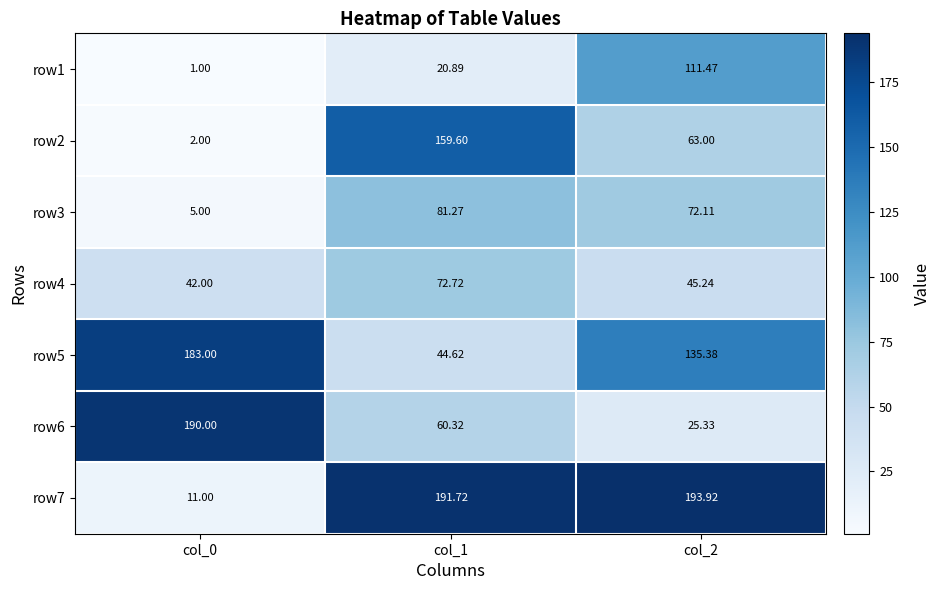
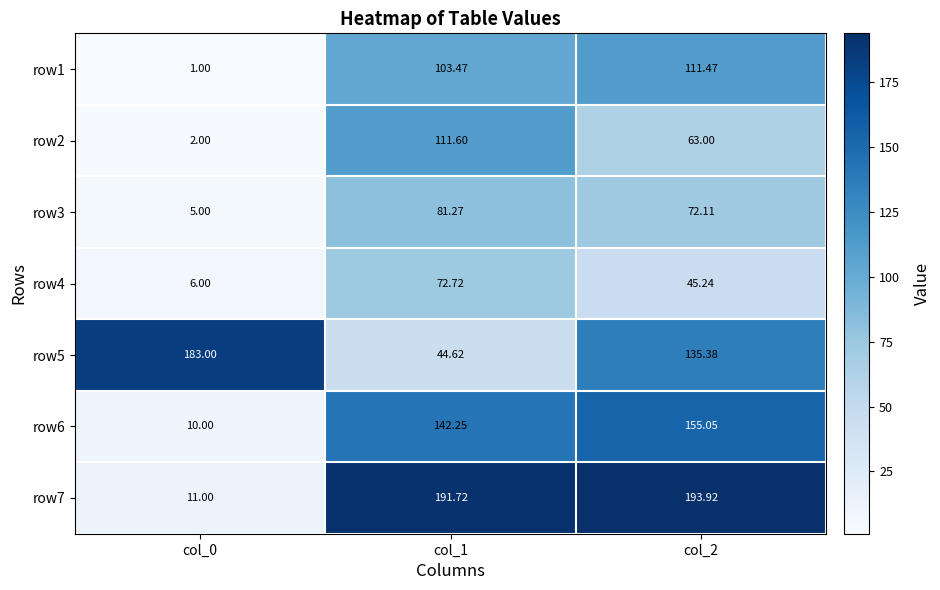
row1, col_1: 20.89 -> 103.47
row2, col_1: 159.60 -> 111.60
row4, col_0: 42.00 -> 6.00
row6, col_0: 190.00 -> 10.00
row6, col_1: 60.32 -> 142.25
row6, col_2: 25.33 -> 155.05
